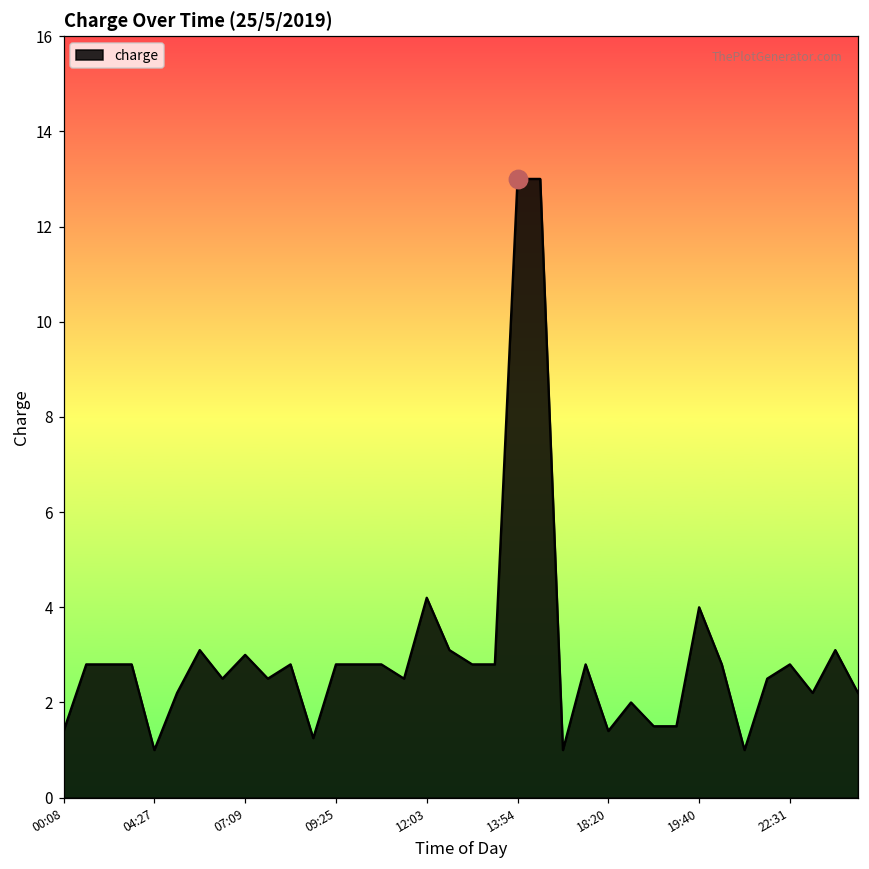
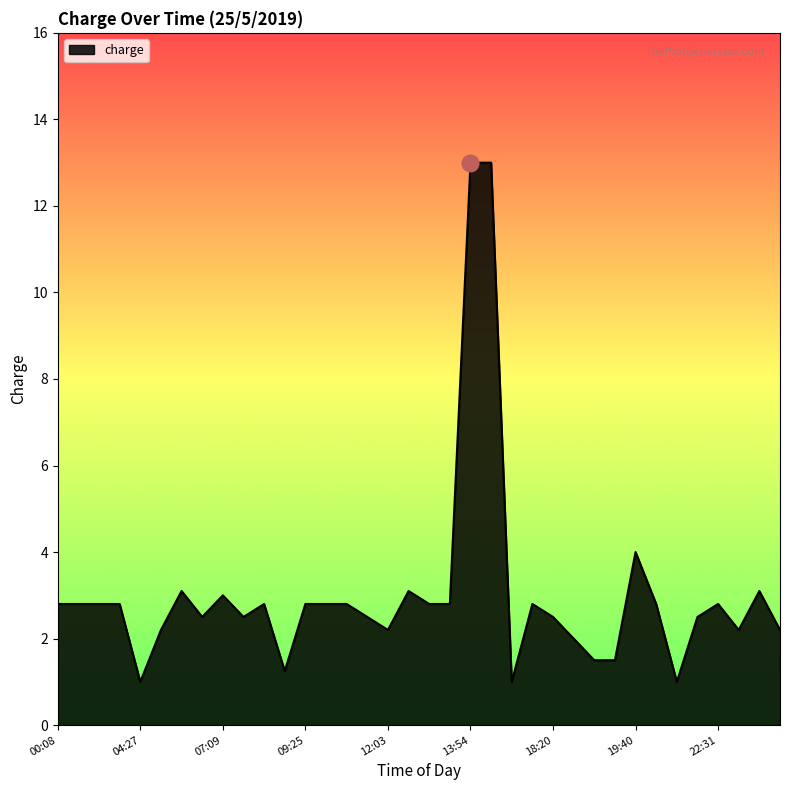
charge, 00:08: 1.4 -> 2.8
charge, 12:03: 4.2 -> 2.2
charge, 18:20: 1.4 -> 2.5
